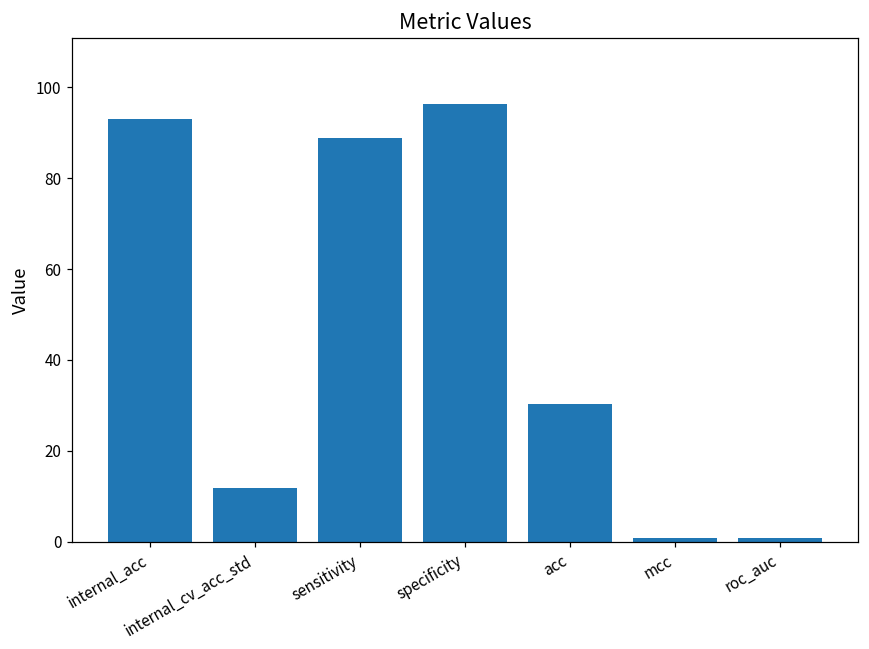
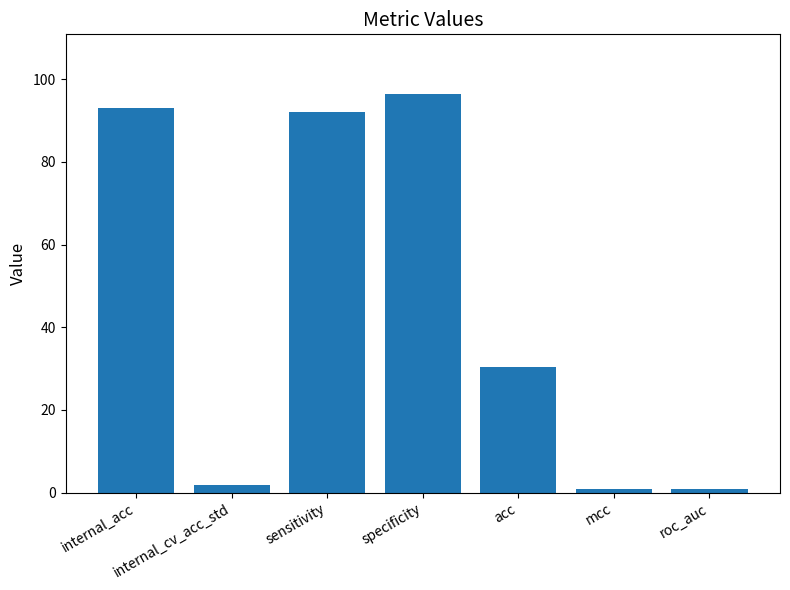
internal_cv_acc_std: 12 -> 2
sensitivity: 89 -> 92
